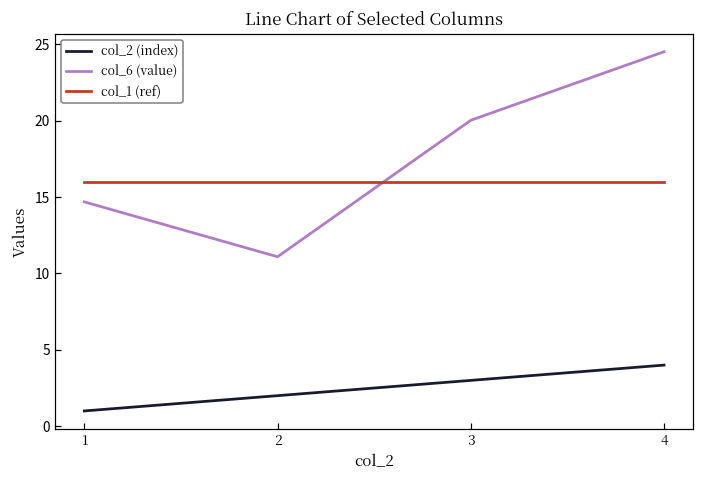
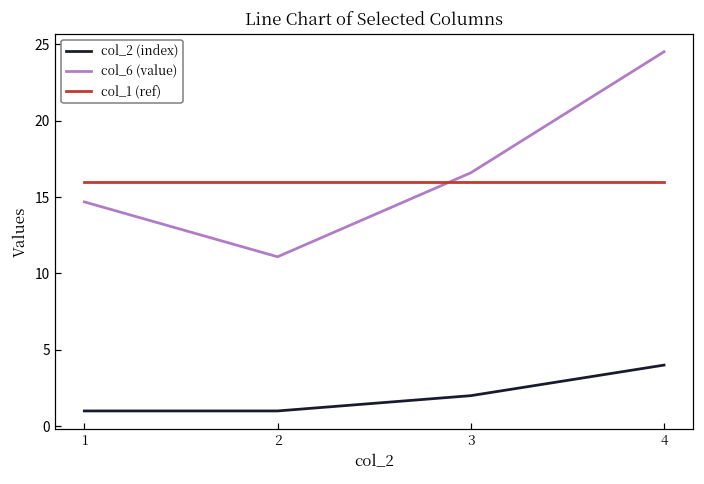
col_2 (index), 2: 2 -> 1
col_2 (index), 3: 3 -> 2
col_6 (value), 3: 20.0 -> 16.6
